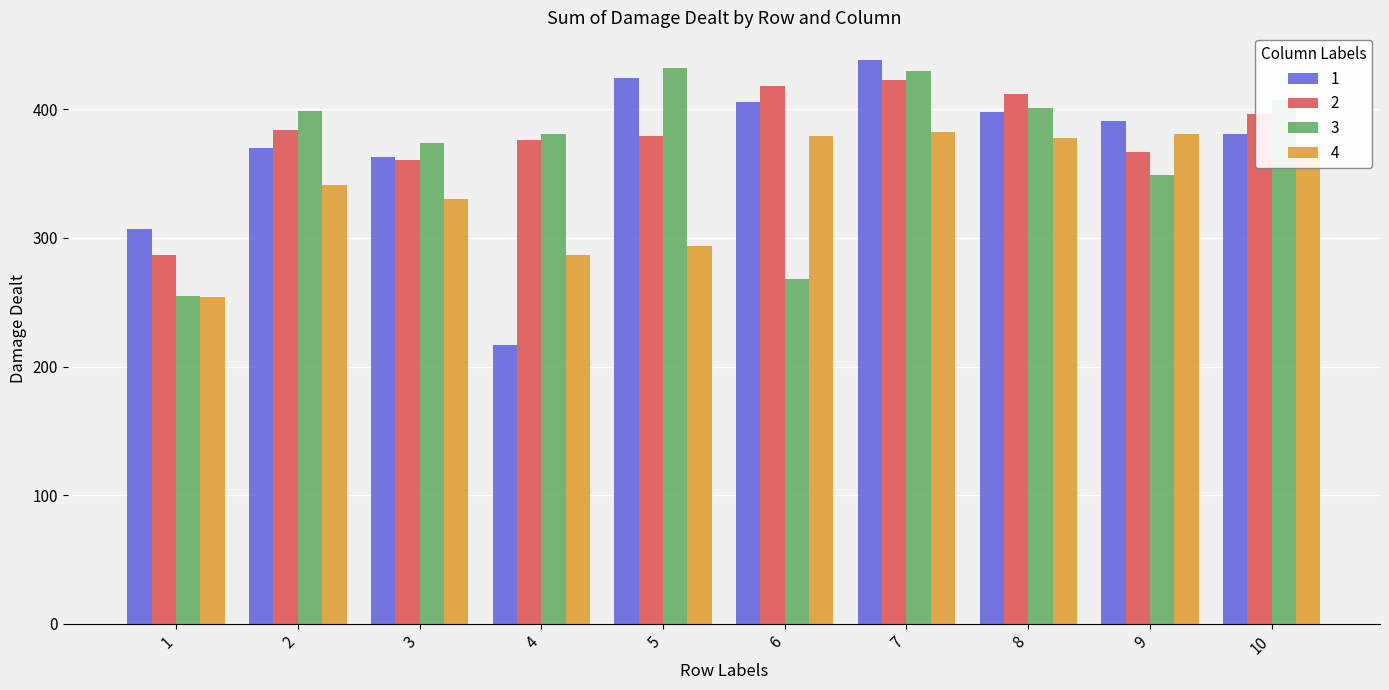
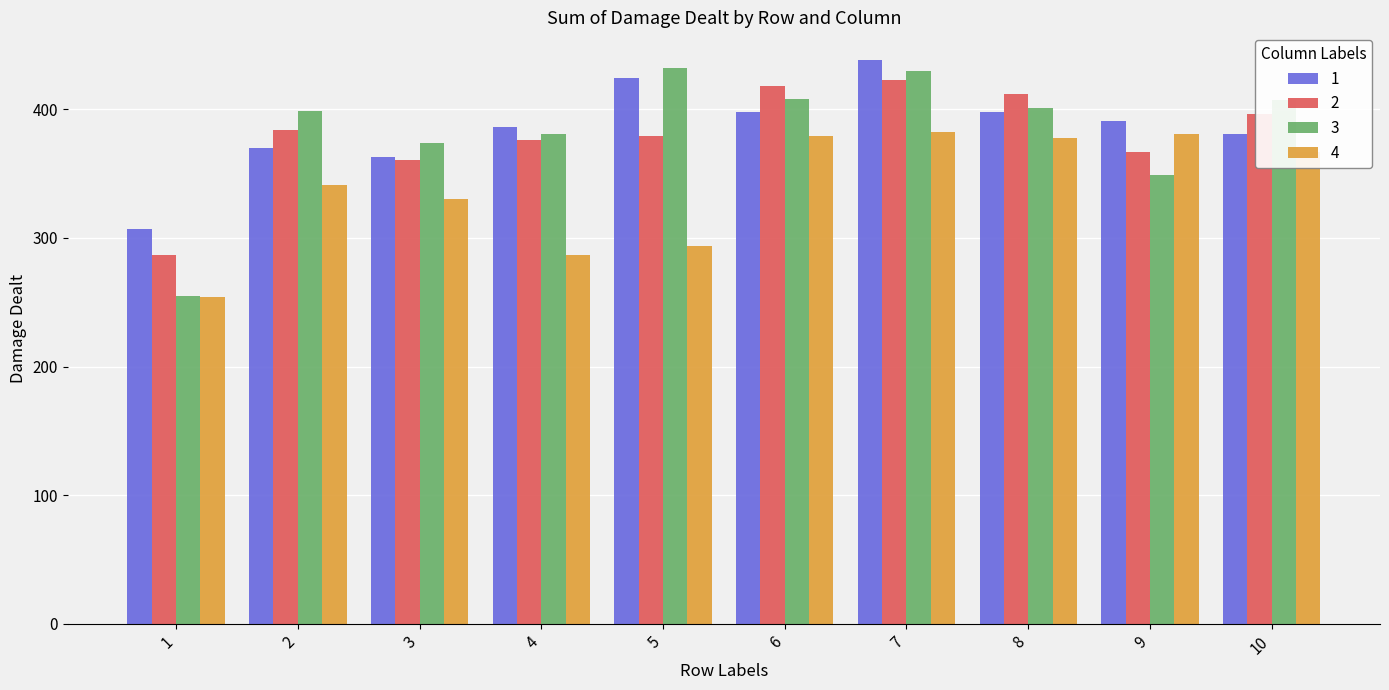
1, 4: 217 -> 386
1, 6: 406 -> 398
3, 6: 268 -> 408
